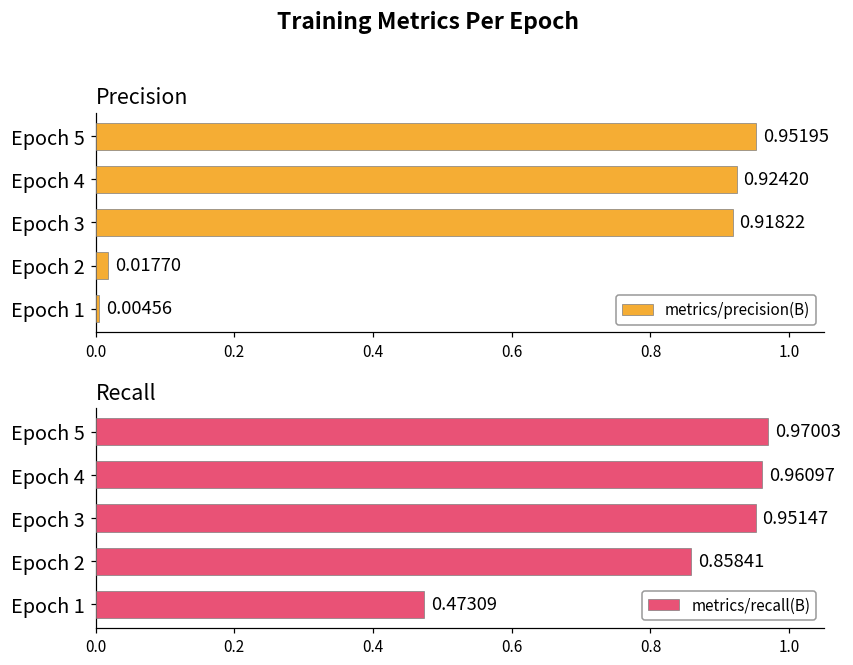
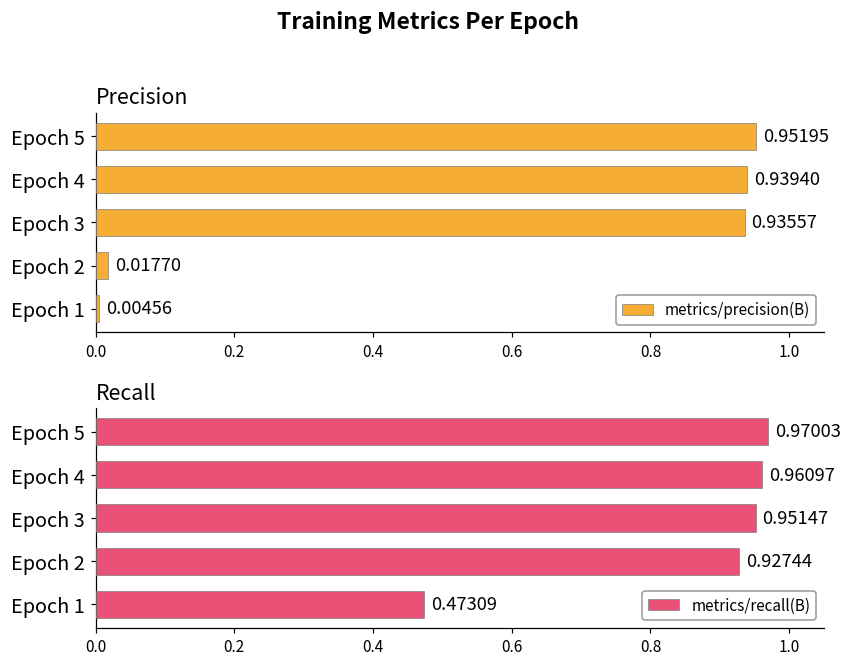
Precision, Epoch 4: 0.92420 -> 0.93940
Precision, Epoch 3: 0.91822 -> 0.93557
Recall, Epoch 2: 0.85841 -> 0.92744
